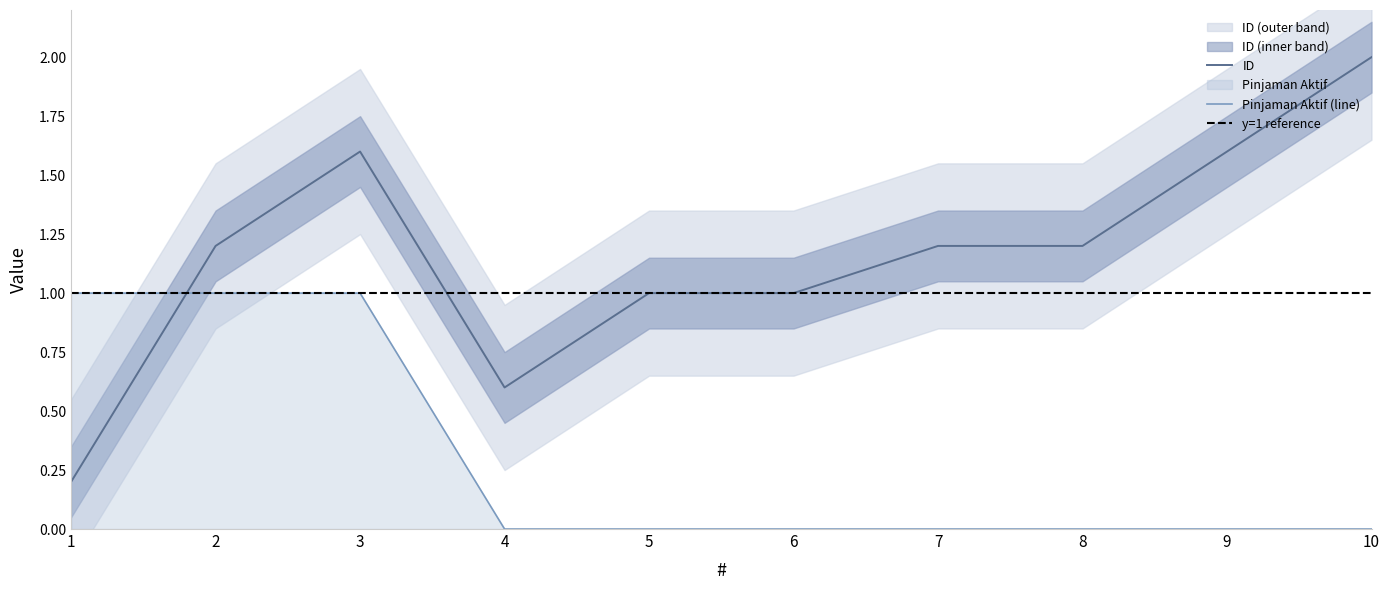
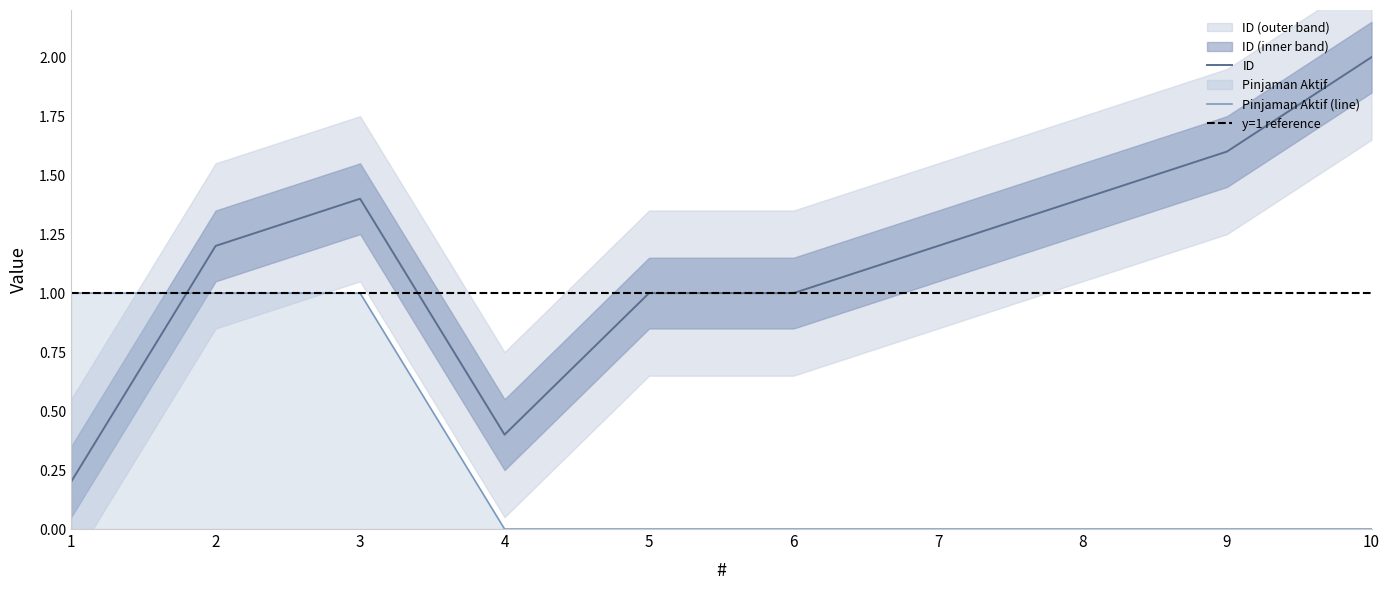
ID, 3: 1.60 -> 1.40
ID, 4: 0.60 -> 0.40
ID, 8: 1.20 -> 1.40
